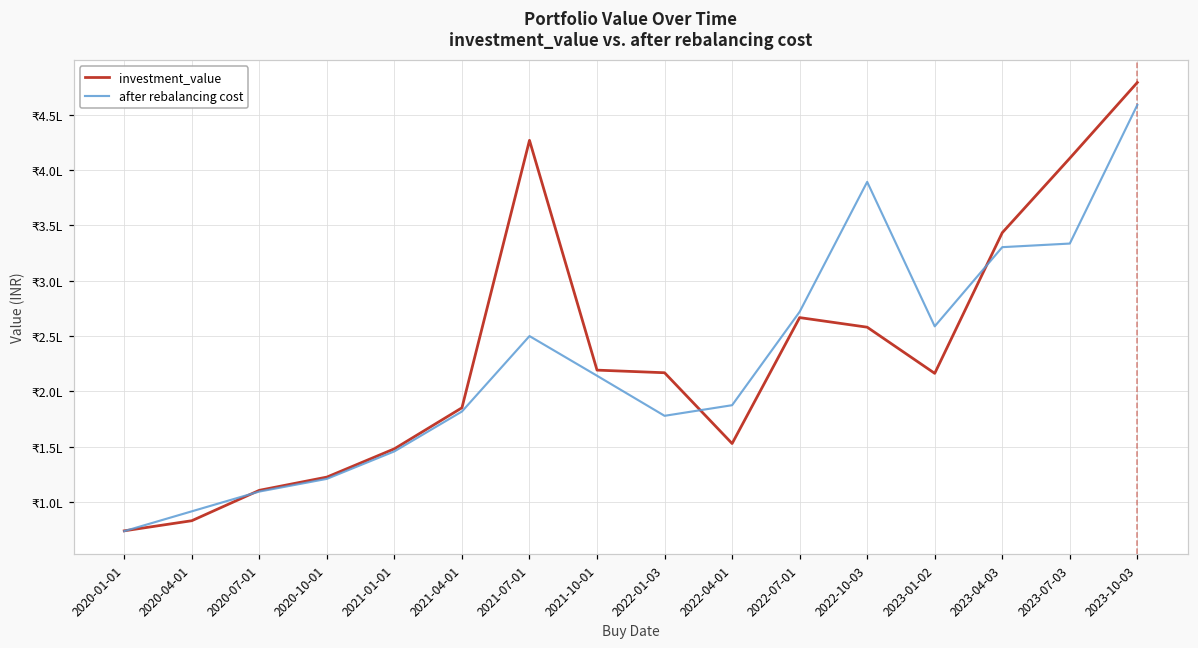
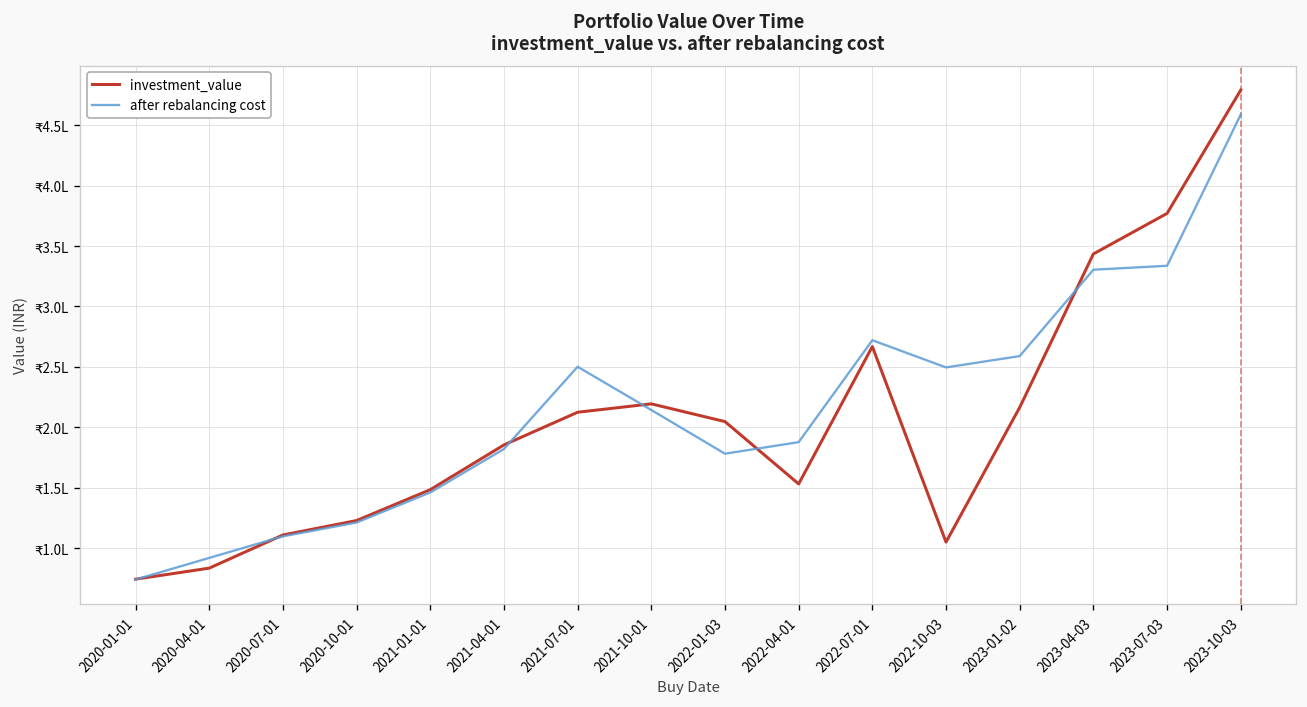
investment_value, 2021-07-01: ₹4.27L -> ₹2.12L
investment_value, 2022-01-03: ₹2.17L -> ₹2.05L
investment_value, 2022-10-03: ₹2.58L -> ₹1.05L
after rebalancing cost, 2022-10-03: ₹3.89L -> ₹2.49L
investment_value, 2023-07-03: ₹4.11L -> ₹3.77L
